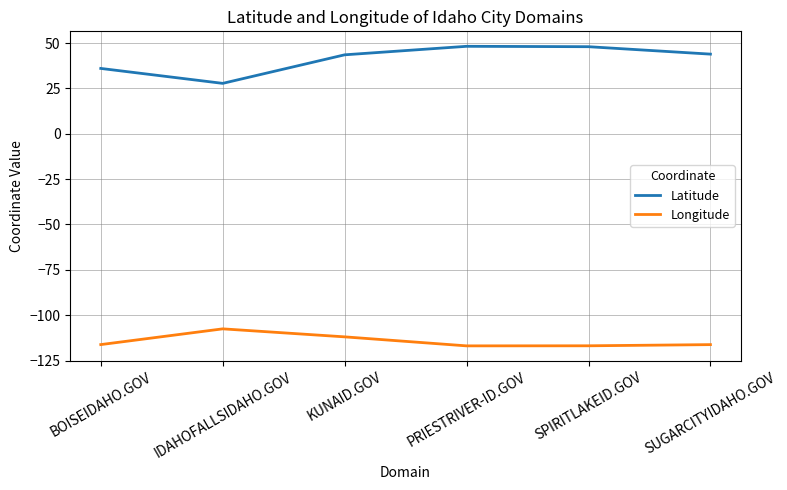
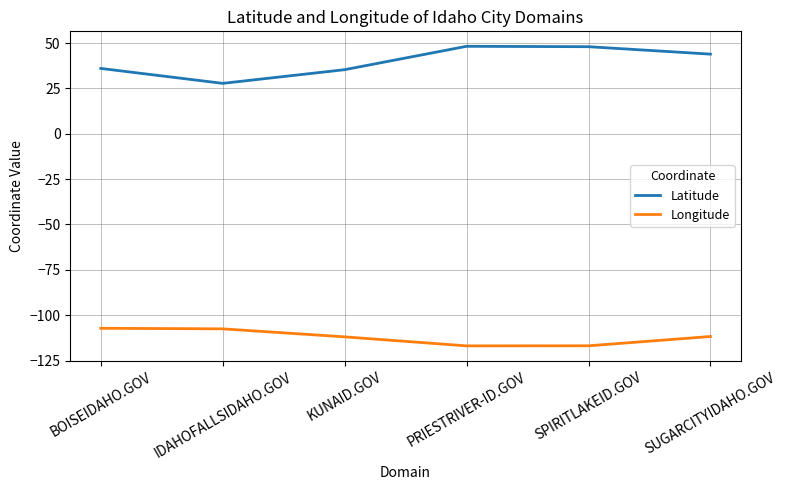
Longitude, BOISEIDAHO.GOV: -116 -> -107
Latitude, KUNAID.GOV: 43 -> 35
Longitude, SUGARCITYIDAHO.GOV: -116 -> -112
